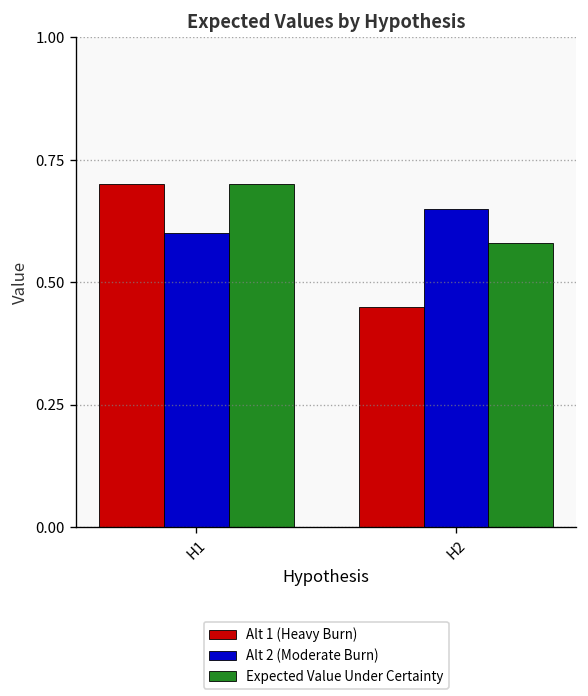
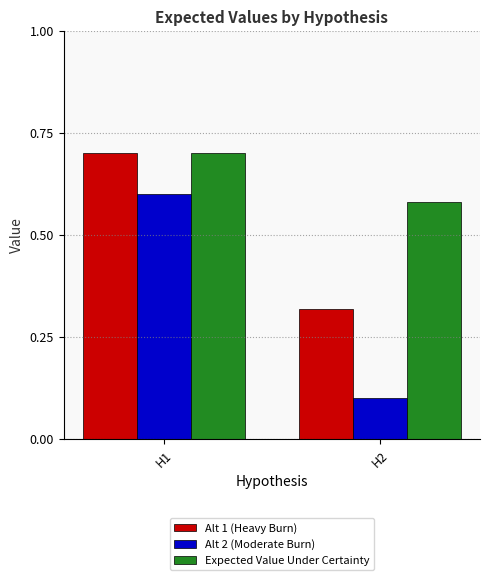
Alt 1 (Heavy Burn), H2: 0.45 -> 0.32
Alt 2 (Moderate Burn), H2: 0.65 -> 0.10
